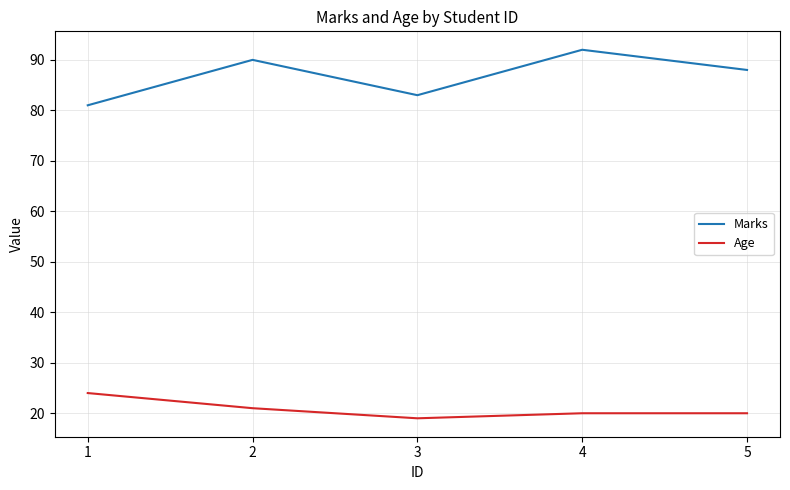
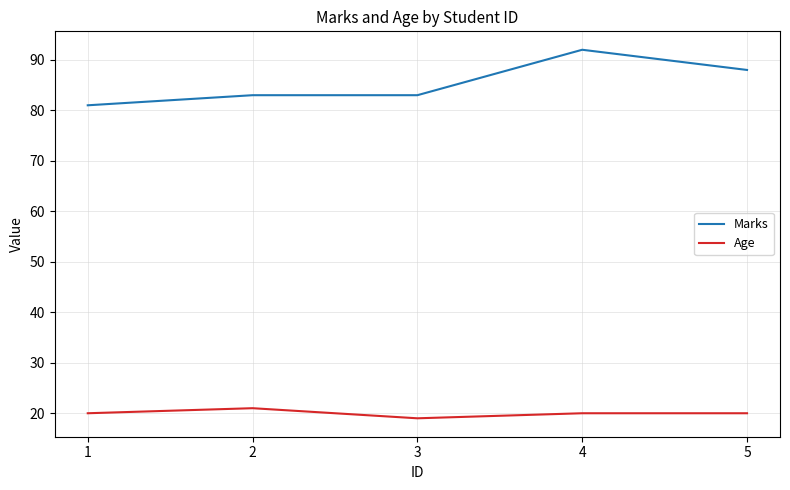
Age, 1: 24 -> 20
Marks, 2: 90 -> 83
